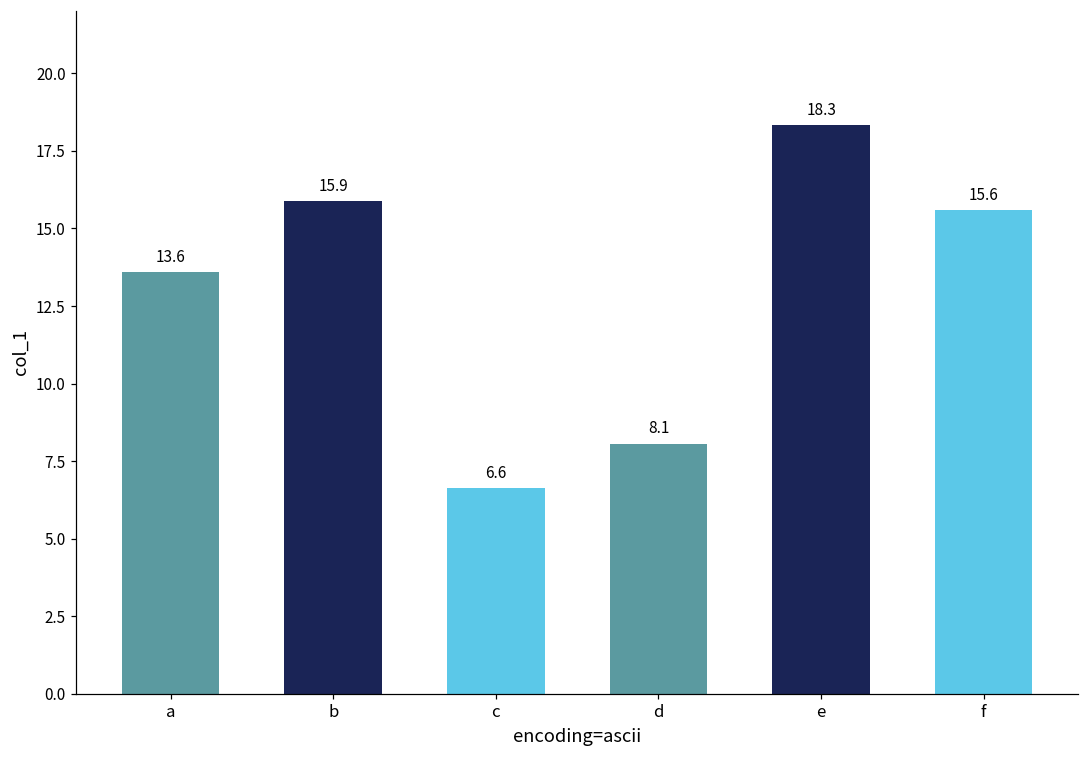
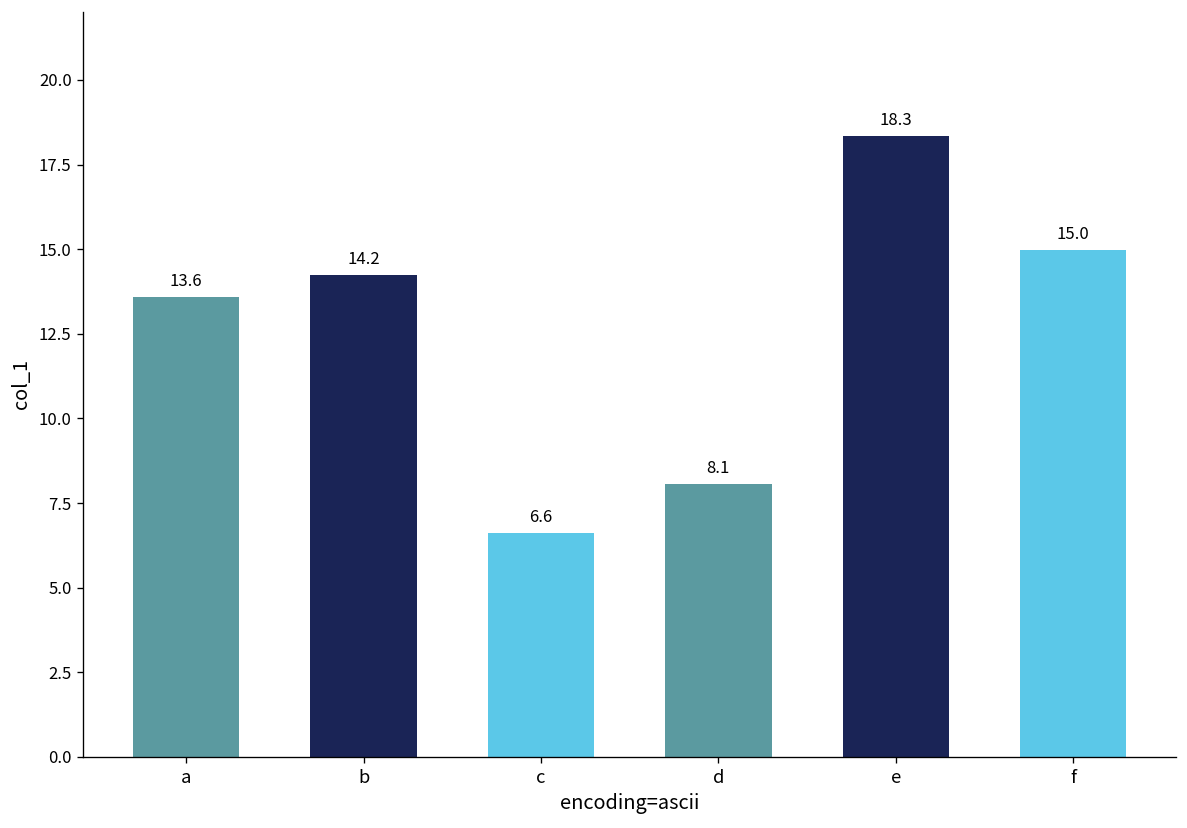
b: 15.9 -> 14.2
f: 15.6 -> 15.0
